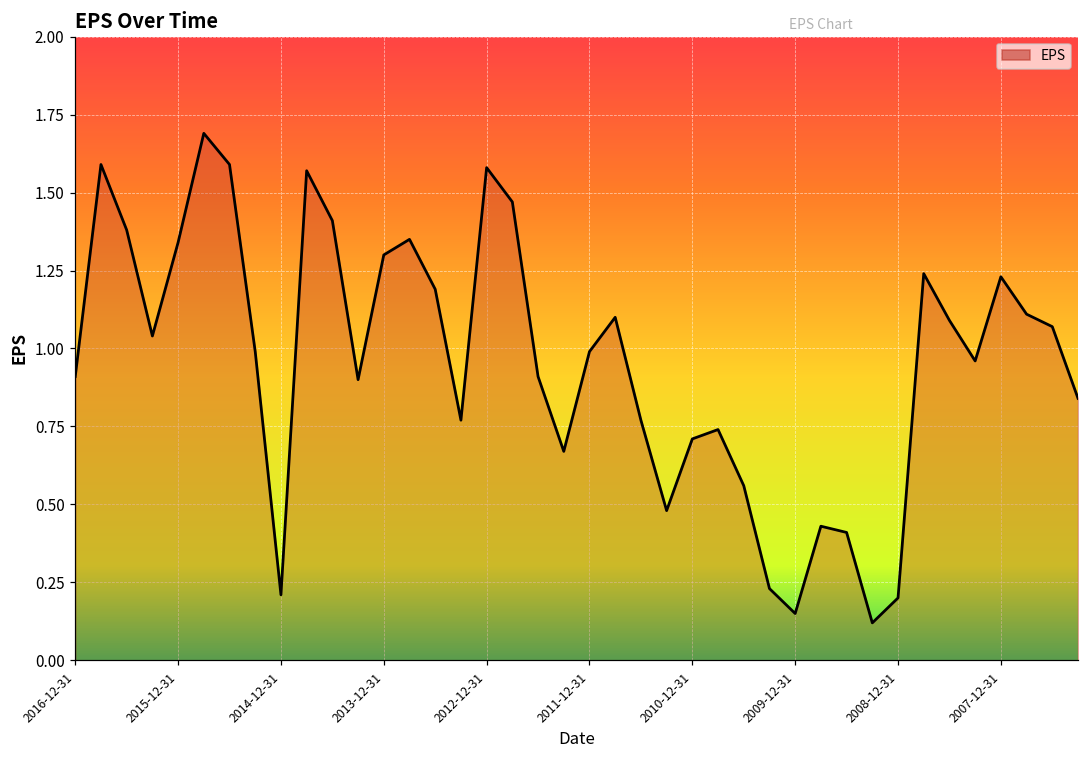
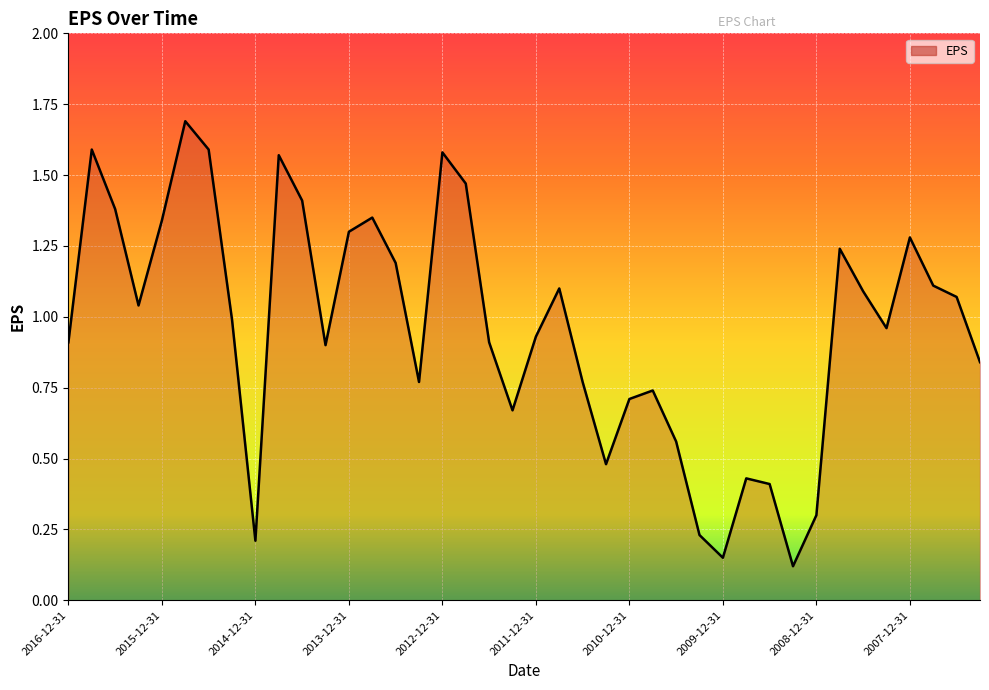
2011-12-31: 0.99 -> 0.93
2008-12-31: 0.2 -> 0.3
2007-12-31: 1.23 -> 1.28
